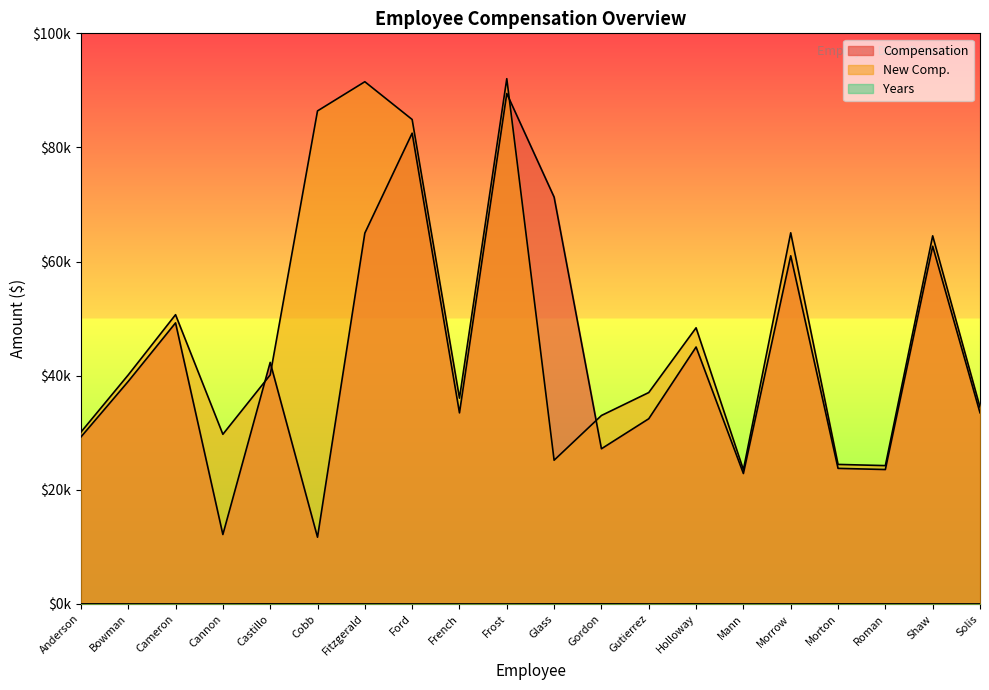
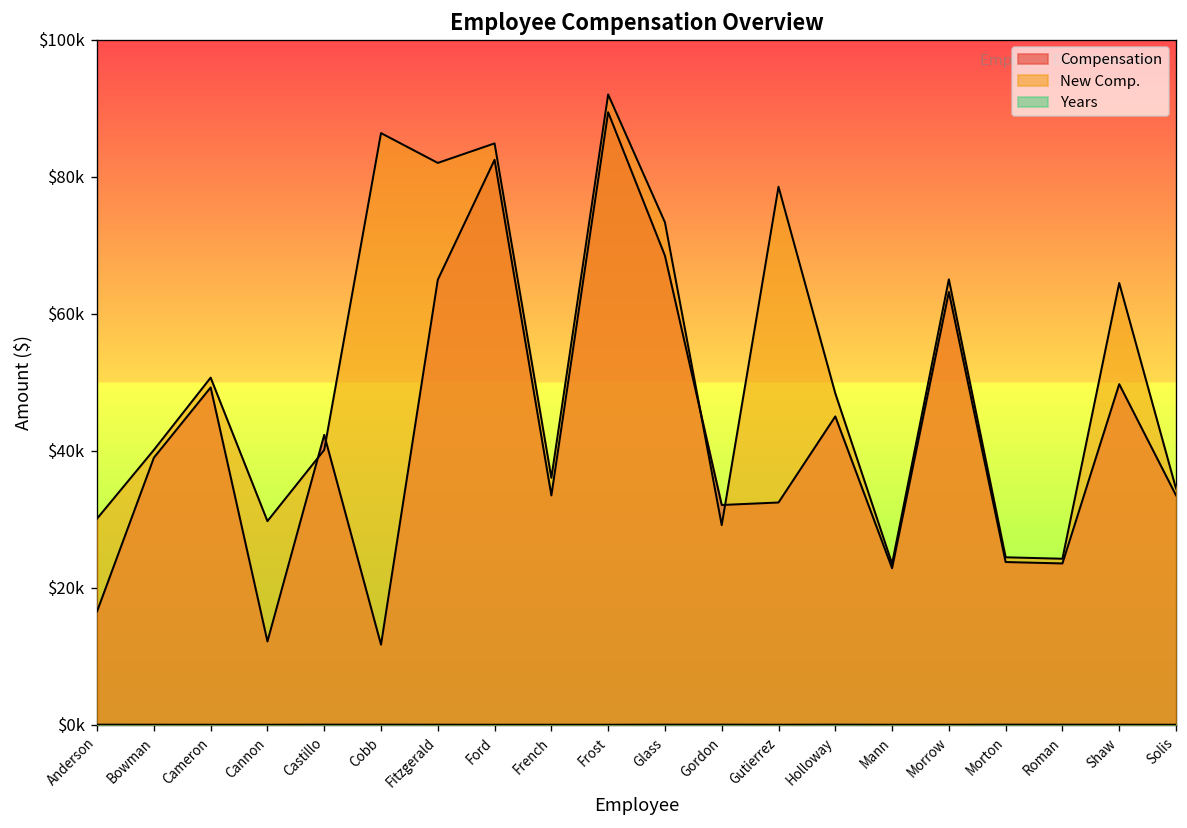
Compensation, Anderson: $29000 -> $17000
New Comp., Fitzgerald: $92000 -> $82000
Compensation, Glass: $71000 -> $69000
New Comp., Glass: $25000 -> $73000
Compensation, Gordon: $27000 -> $32000
New Comp., Gordon: $33000 -> $29000
New Comp., Gutierrez: $37000 -> $79000
Compensation, Morrow: $61000 -> $63000
Compensation, Shaw: $63000 -> $50000
